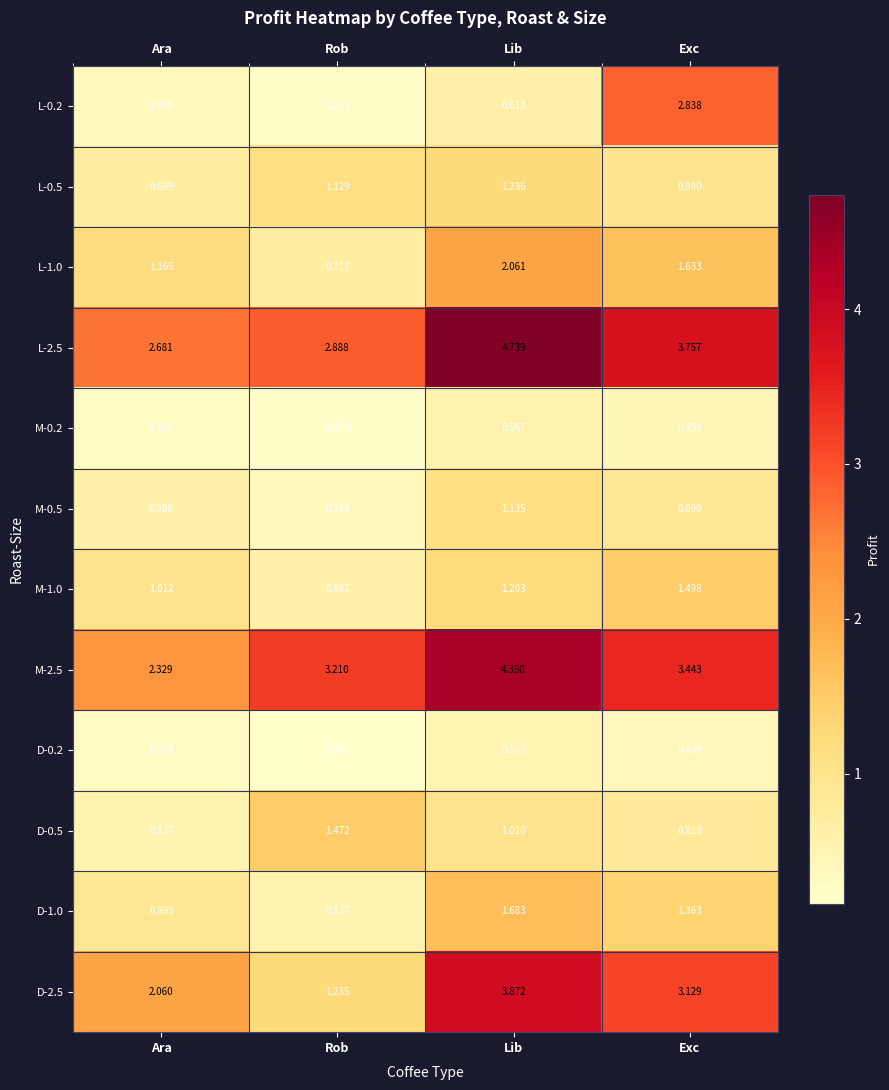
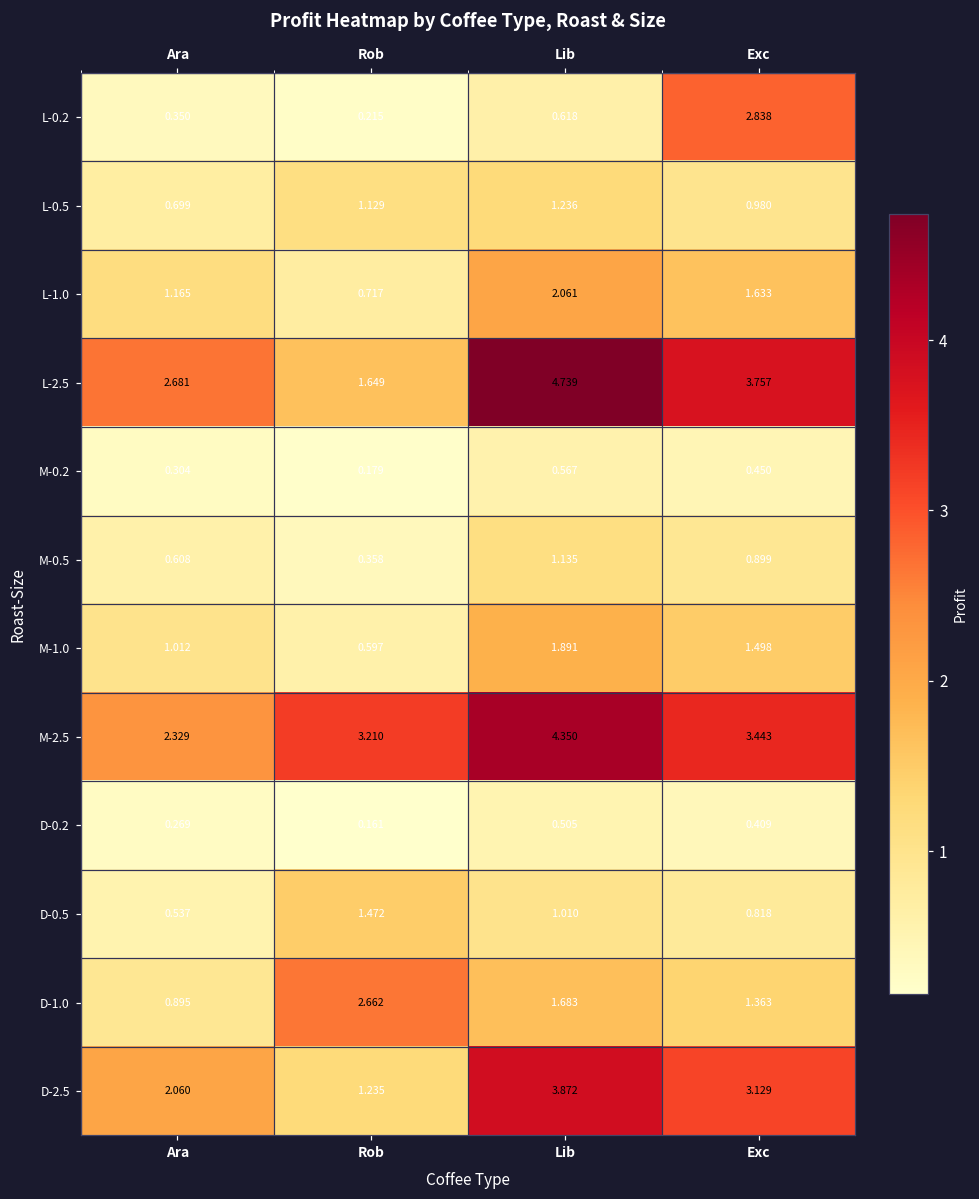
L-2.5, Rob: 2.888 -> 1.649
M-1.0, Lib: 1.203 -> 1.891
D-1.0, Rob: 0.537 -> 2.662
